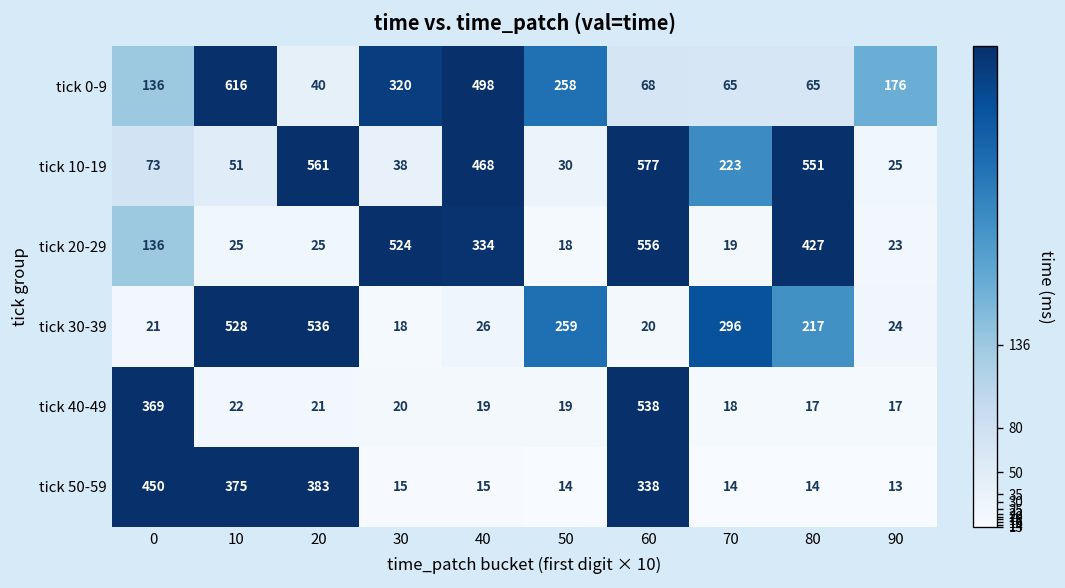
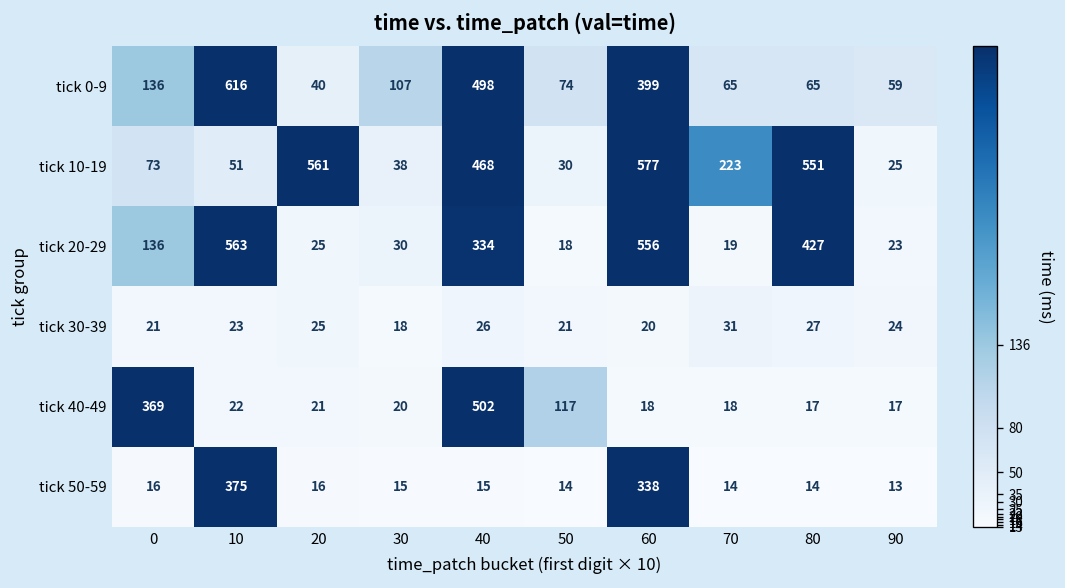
tick 0-9, 30: 320 -> 107
tick 0-9, 50: 258 -> 74
tick 0-9, 60: 68 -> 399
tick 0-9, 90: 176 -> 59
tick 20-29, 10: 25 -> 563
tick 20-29, 30: 524 -> 30
tick 30-39, 10: 528 -> 23
tick 30-39, 20: 536 -> 25
tick 30-39, 50: 259 -> 21
tick 30-39, 70: 296 -> 31
tick 30-39, 80: 217 -> 27
tick 40-49, 40: 19 -> 502
tick 40-49, 50: 19 -> 117
tick 40-49, 60: 538 -> 18
tick 50-59, 0: 450 -> 16
tick 50-59, 20: 383 -> 16
